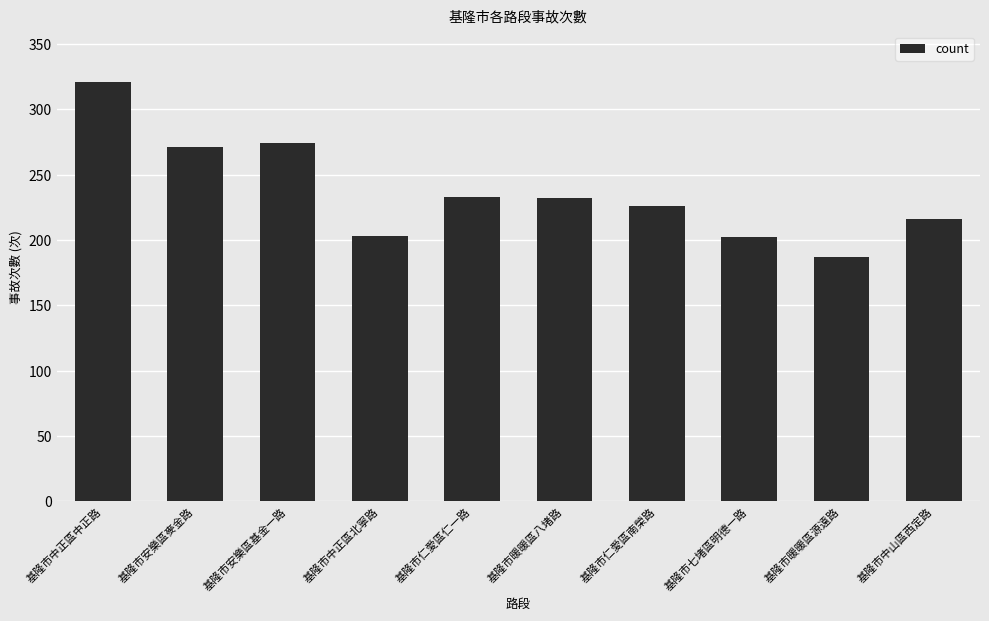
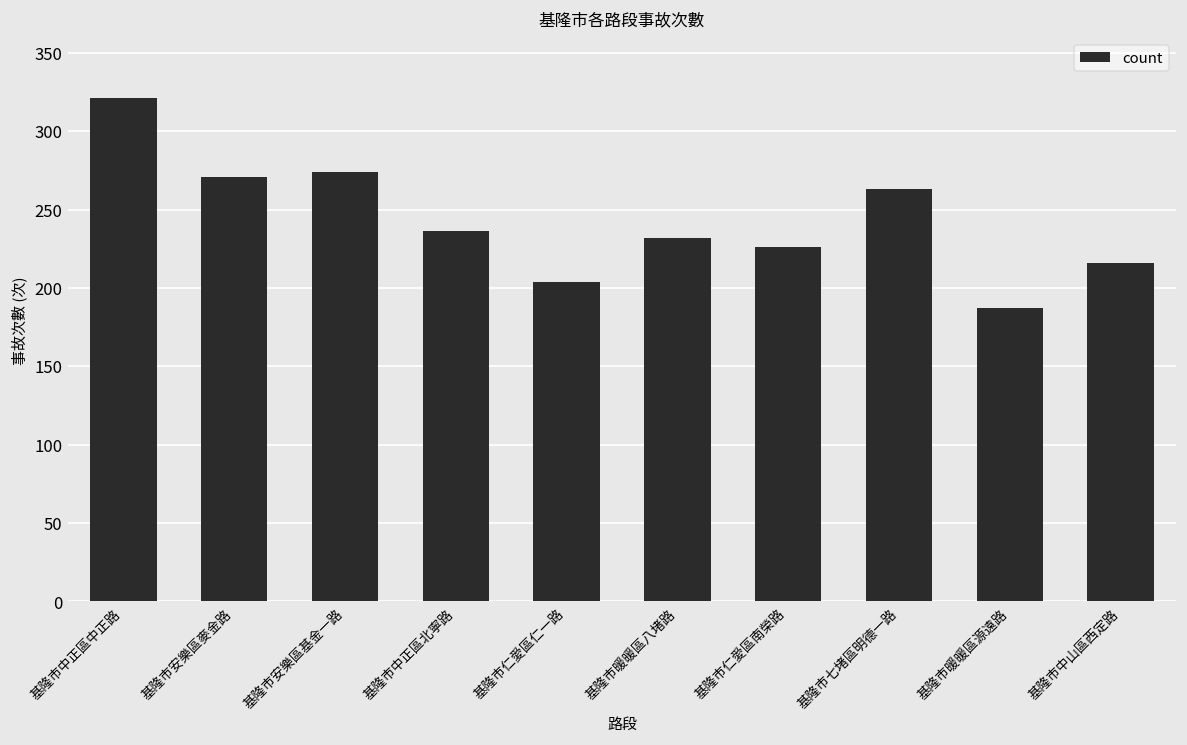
基隆市中正區北寧路: 203 -> 236
基隆市仁愛區仁一路: 233 -> 204
基隆市七堵區明德一路: 202 -> 263
